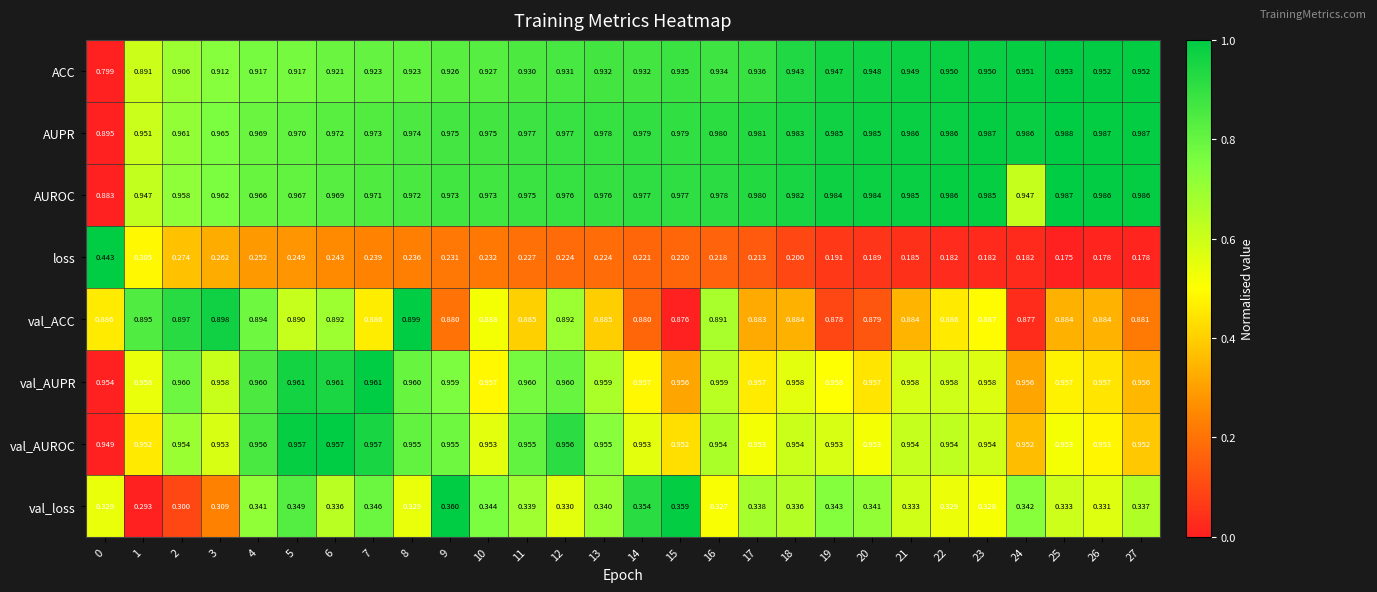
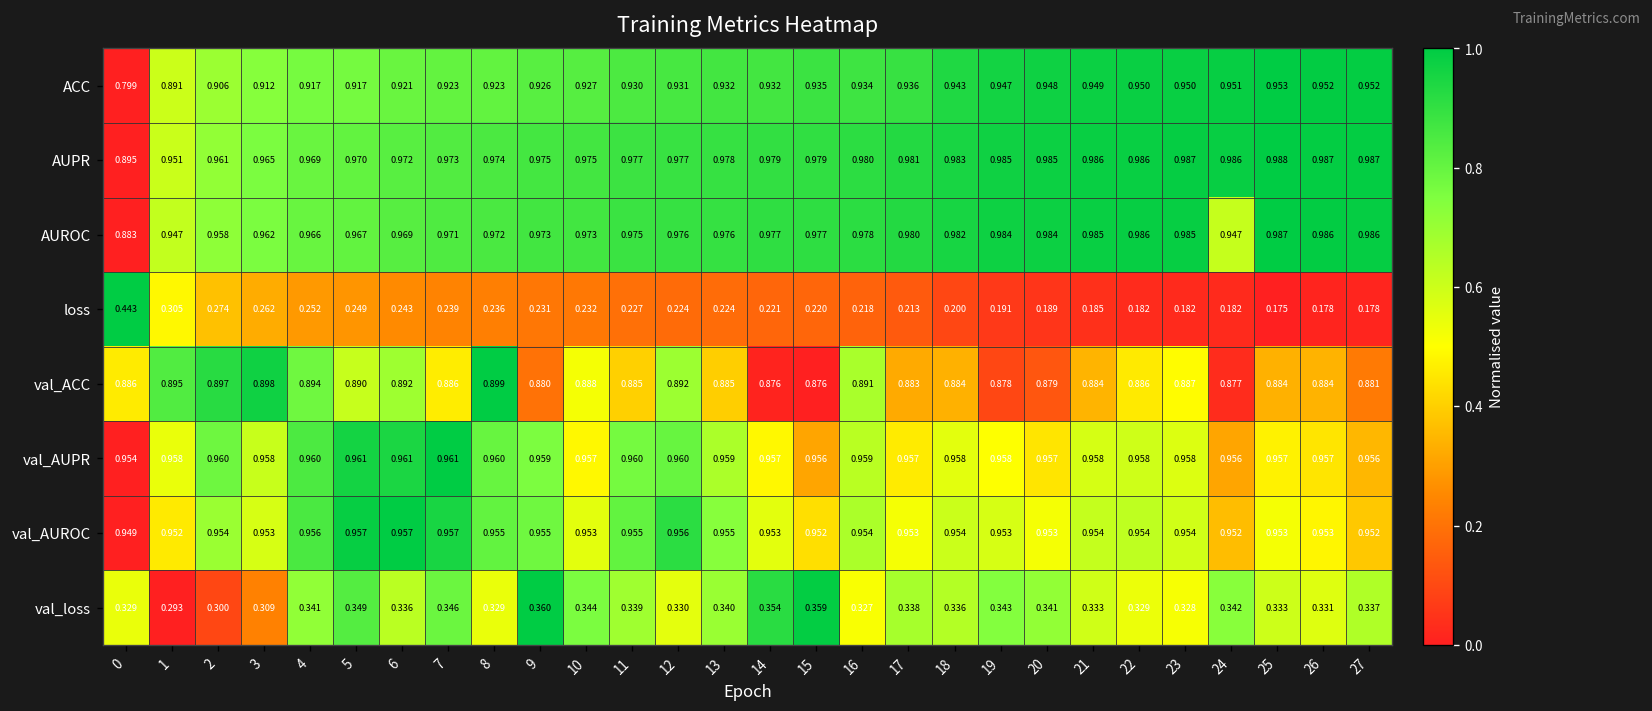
val_ACC, 14: 0.880 -> 0.876
